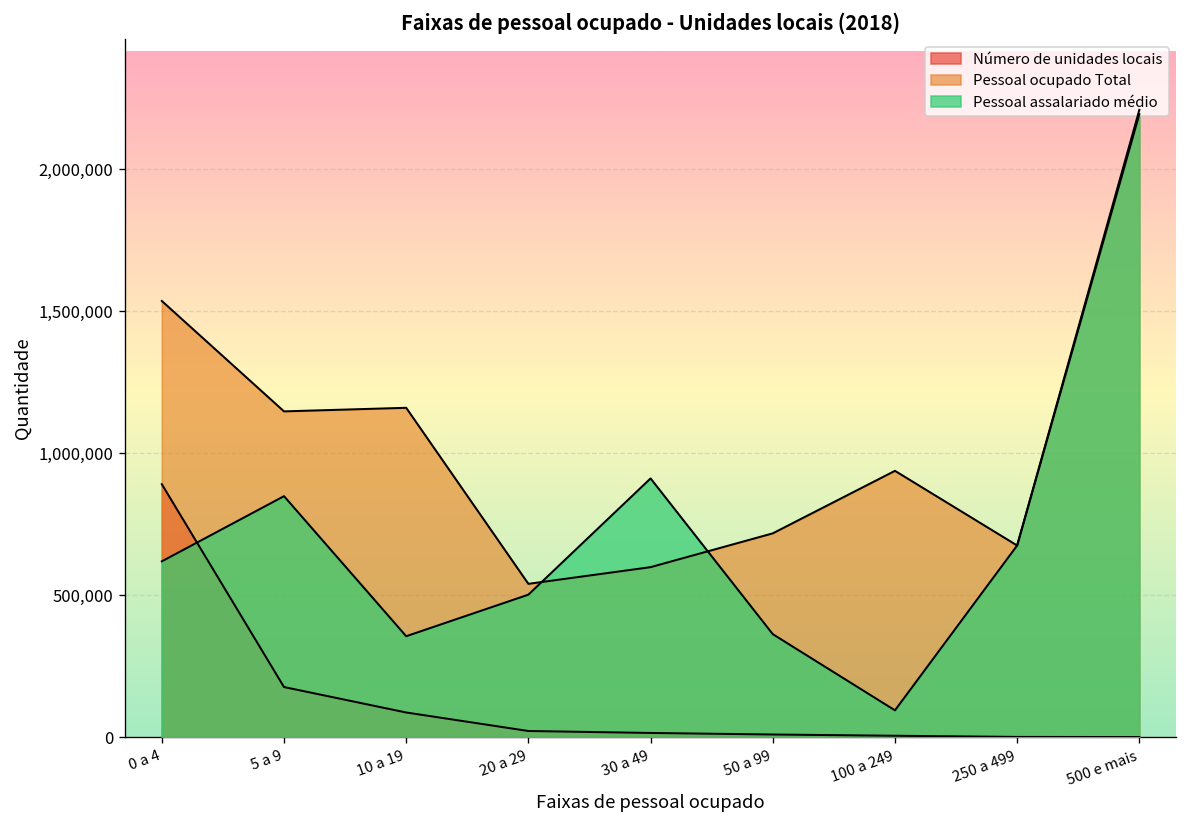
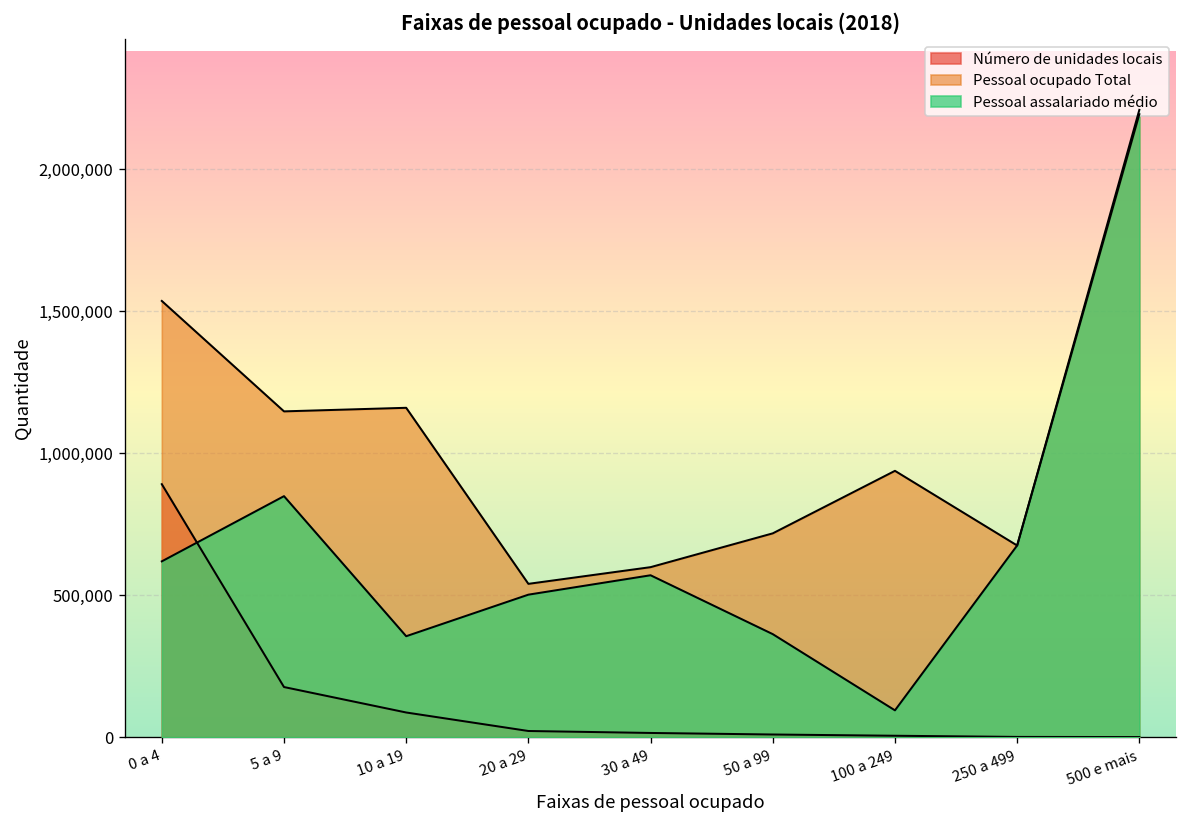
Pessoal assalariado médio, 30 a 49: 910,000 -> 570,000
